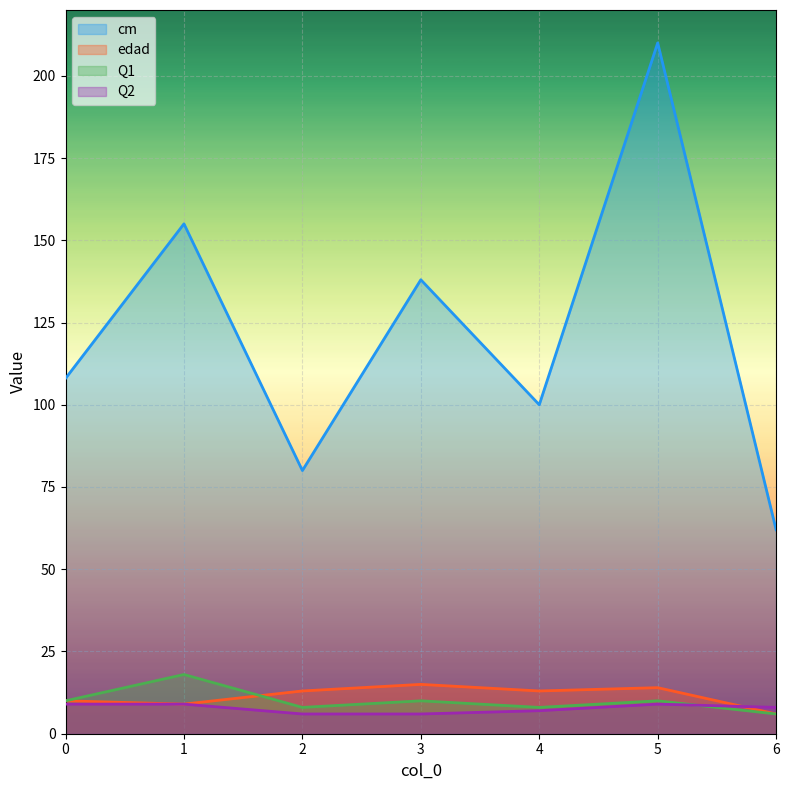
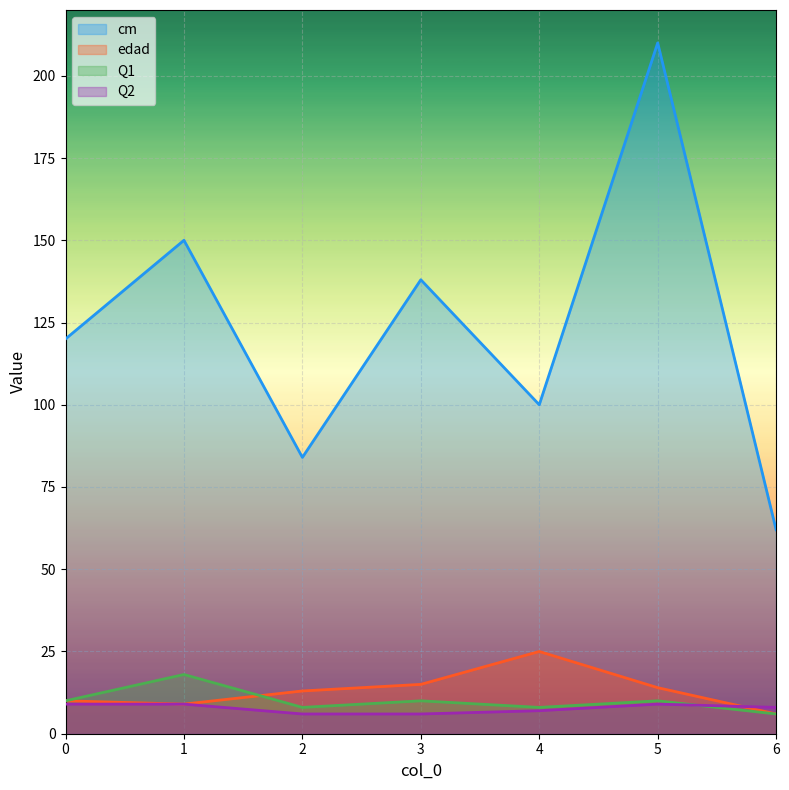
cm, 0: 108 -> 120
cm, 1: 155 -> 150
cm, 2: 80 -> 84
edad, 4: 13 -> 25
